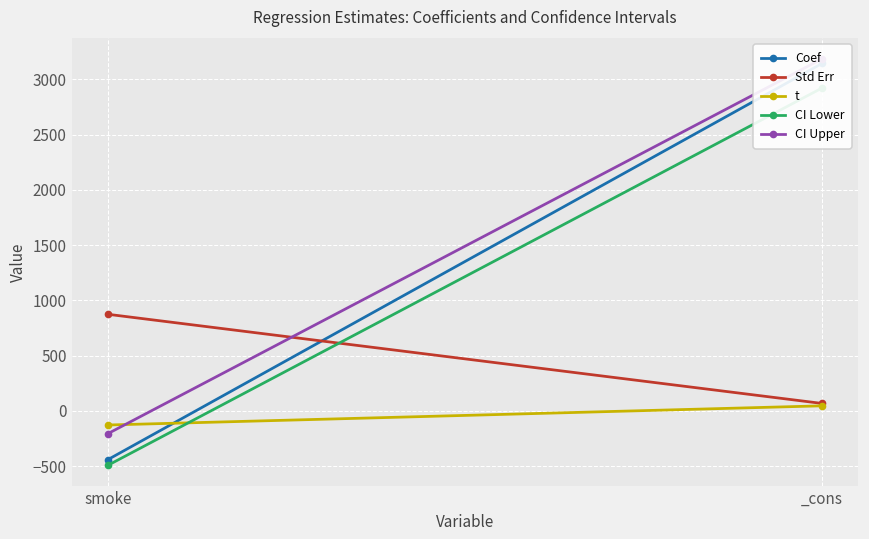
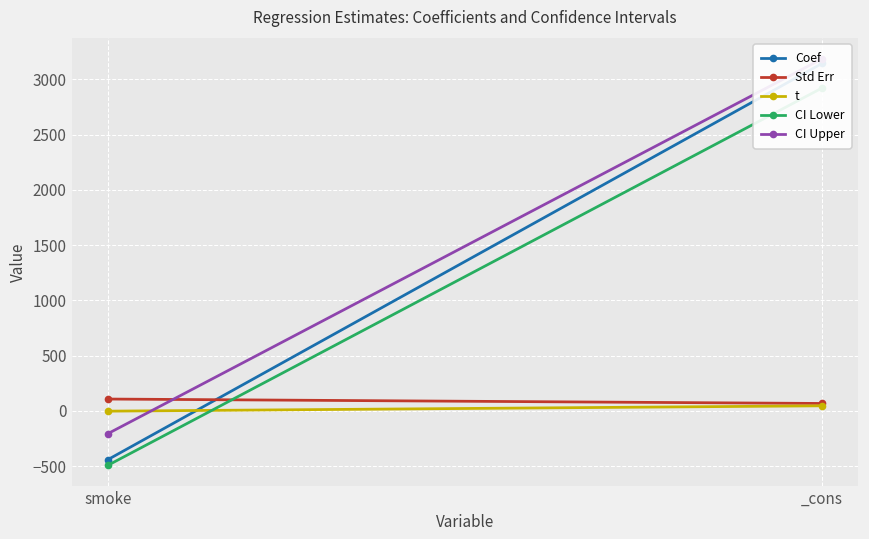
Std Err, smoke: 870 -> 110
t, smoke: -130 -> 0
